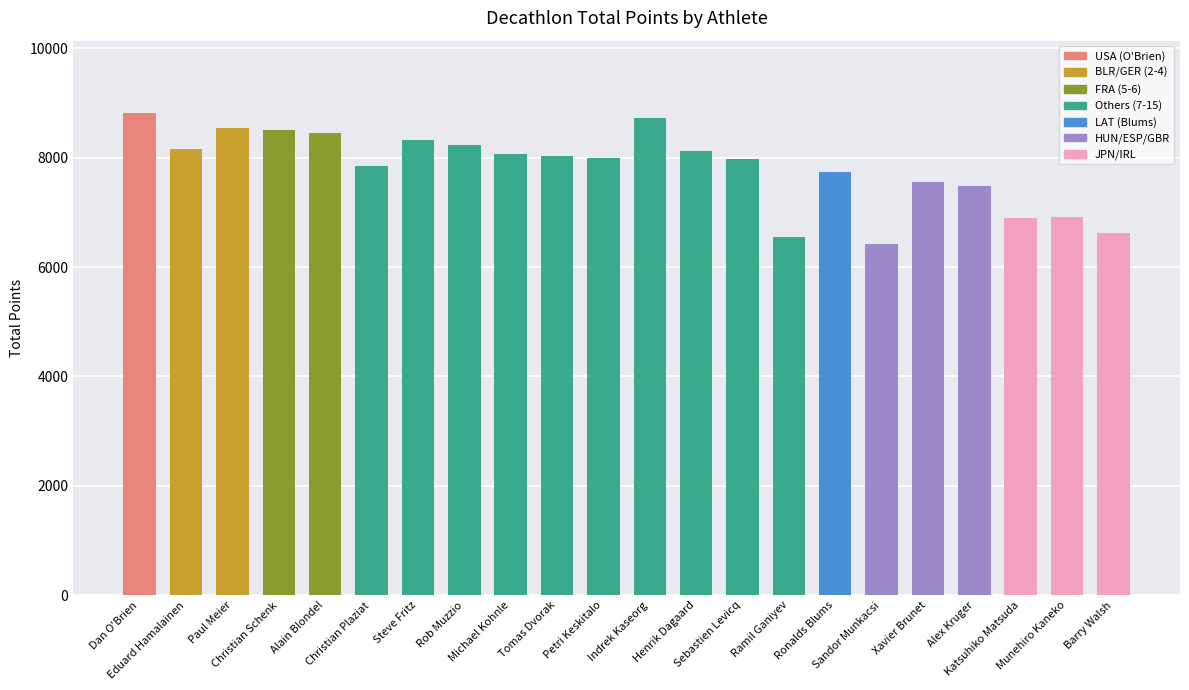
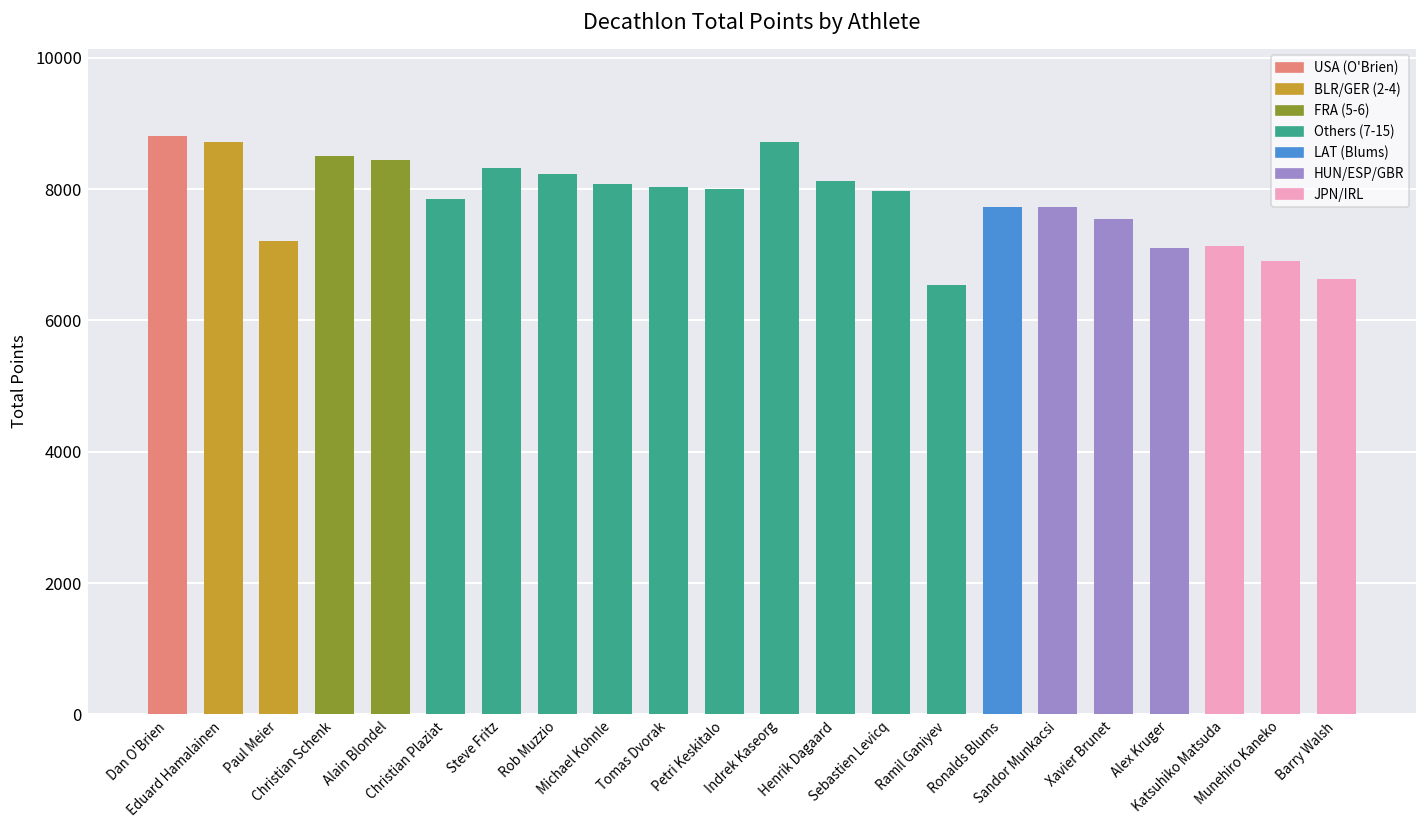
Eduard Hamalainen: 8200 -> 8700
Paul Meier: 8500 -> 7200
Sandor Munkacsi: 6400 -> 7700
Alex Kruger: 7500 -> 7100
Katsuhiko Matsuda: 6900 -> 7100
